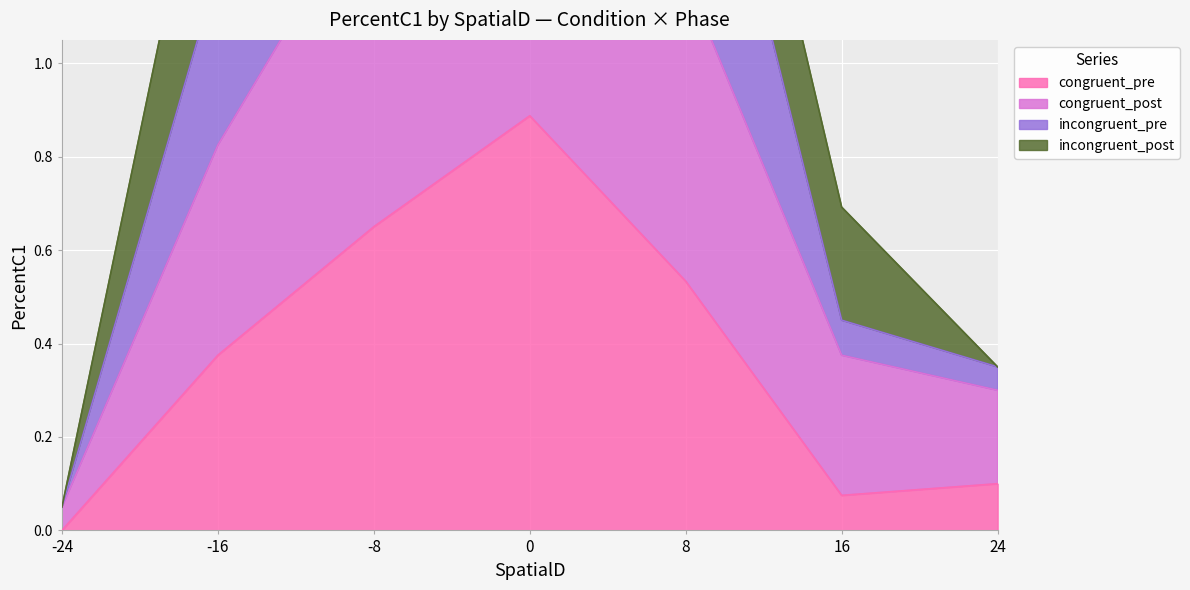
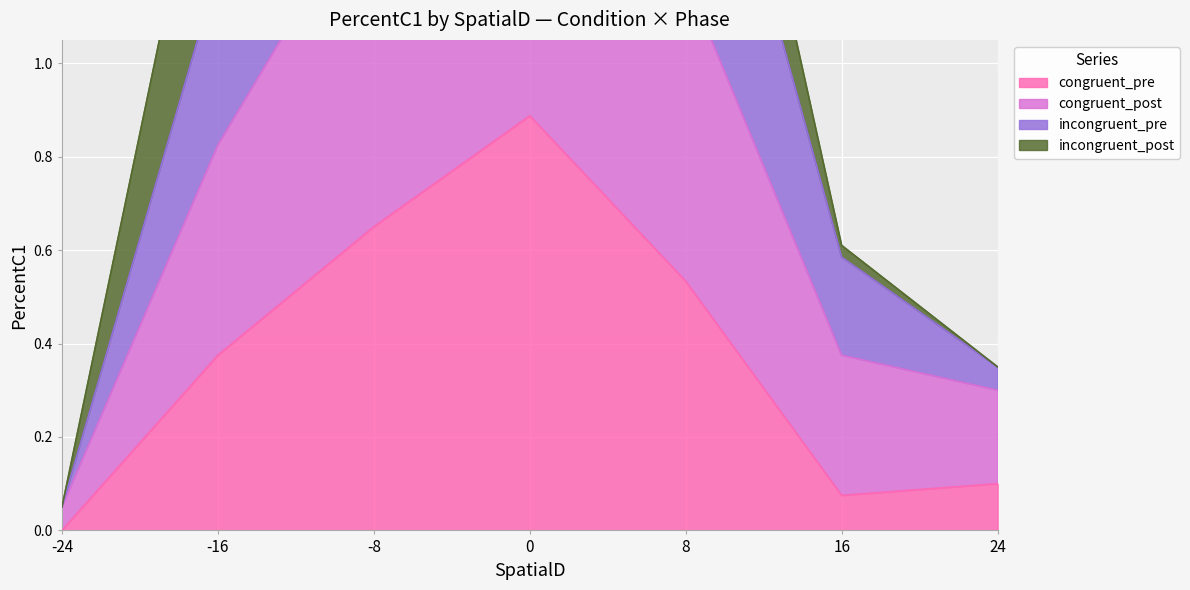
incongruent_pre, 16: 0.08 -> 0.21
incongruent_post, 16: 0.24 -> 0.03
